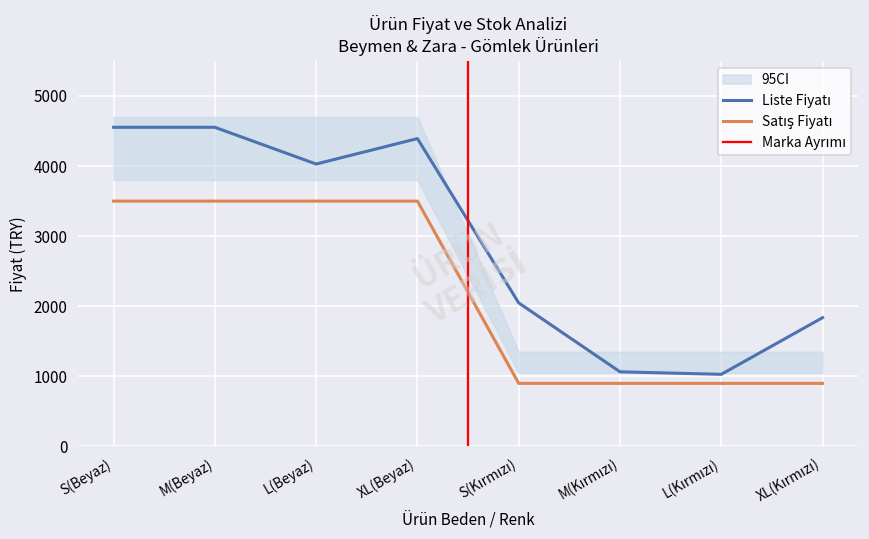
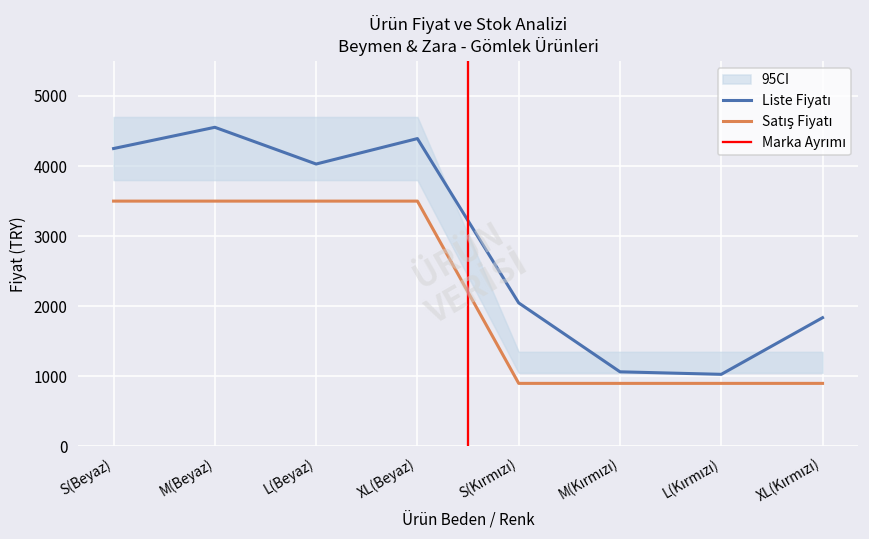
Liste Fiyatı, S(Beyaz): 4600 -> 4300
